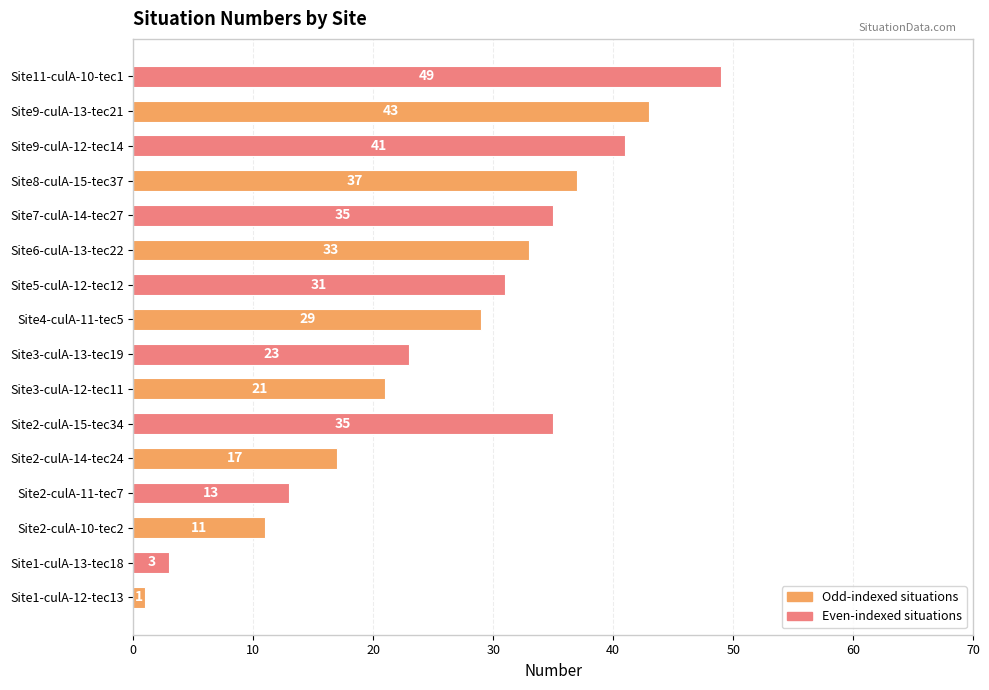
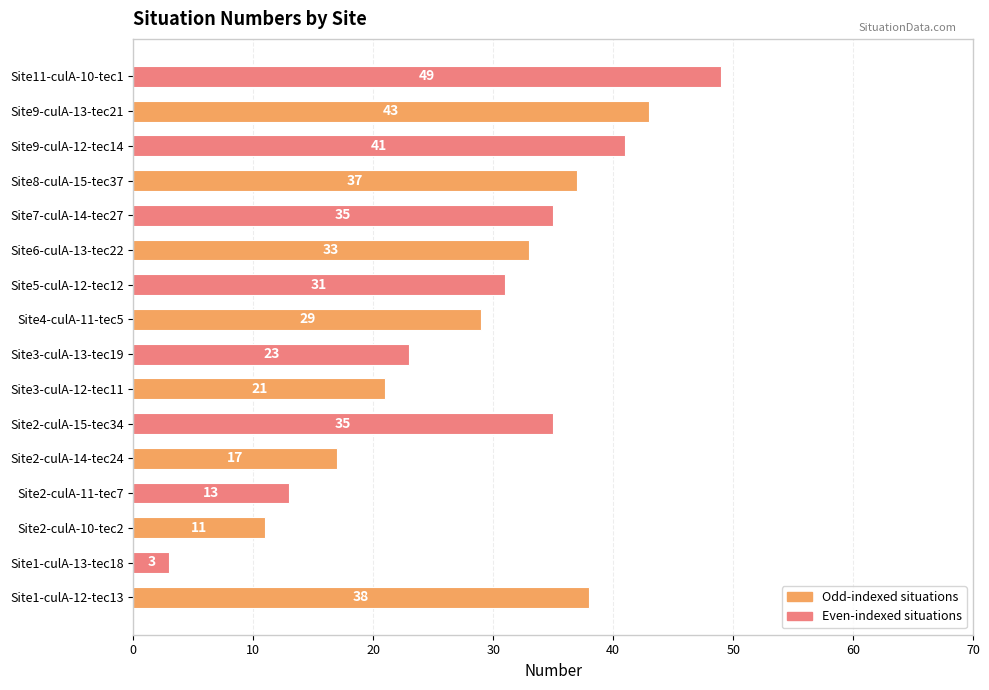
Site1-culA-12-tec13: 1 -> 38
